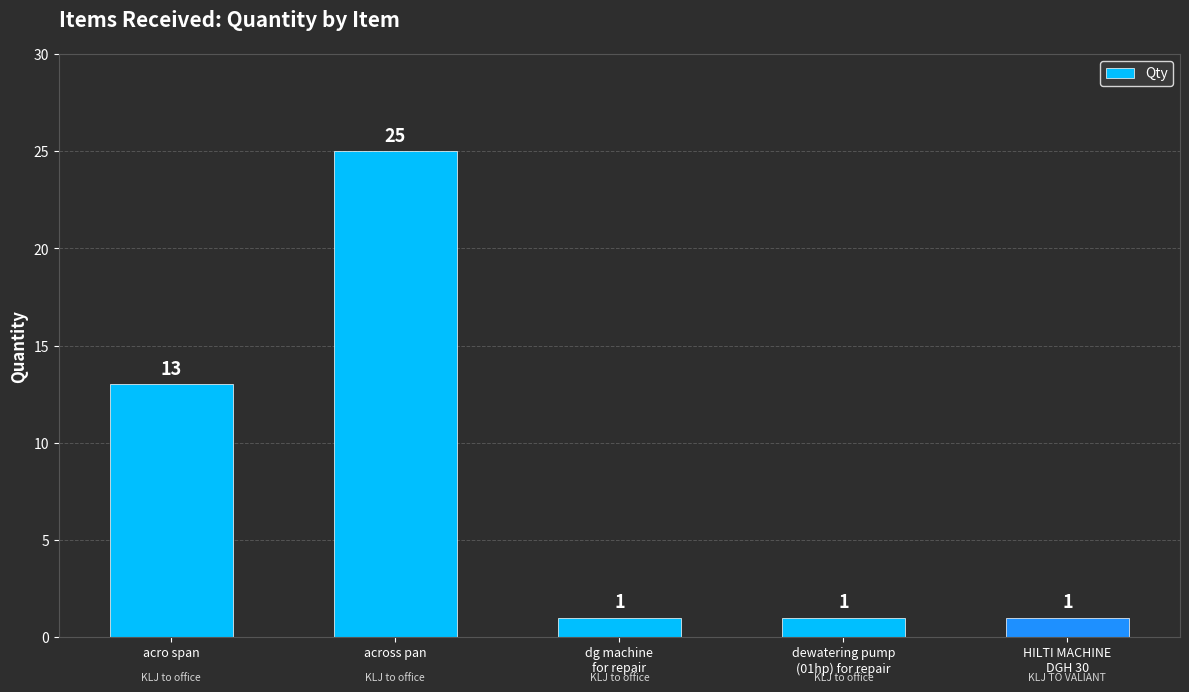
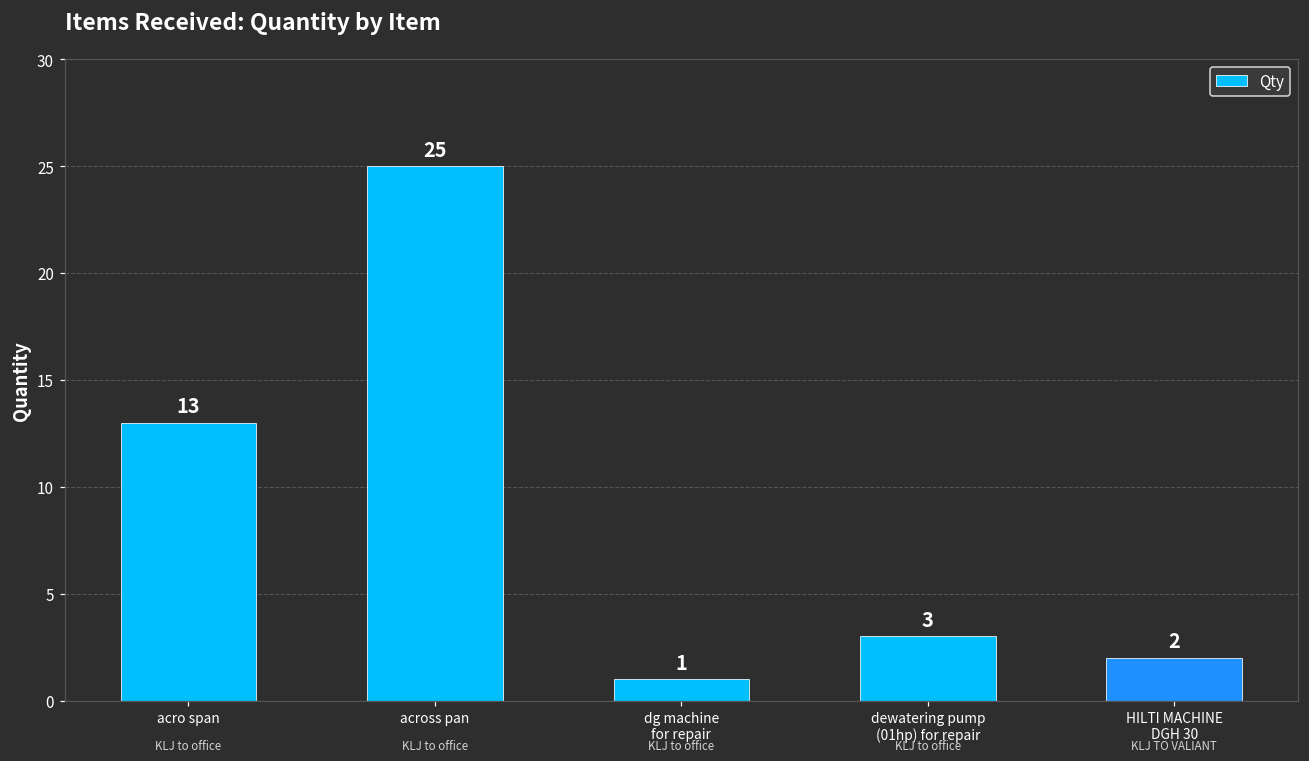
dewatering pump (01hp) for repair: 1 -> 3
HILTI MACHINE DGH 30: 1 -> 2
